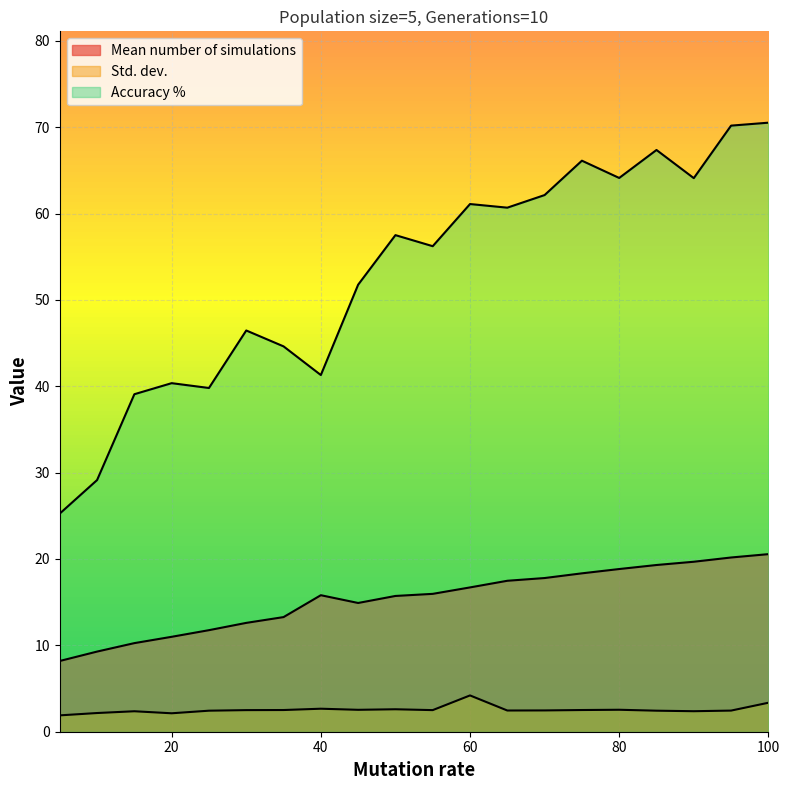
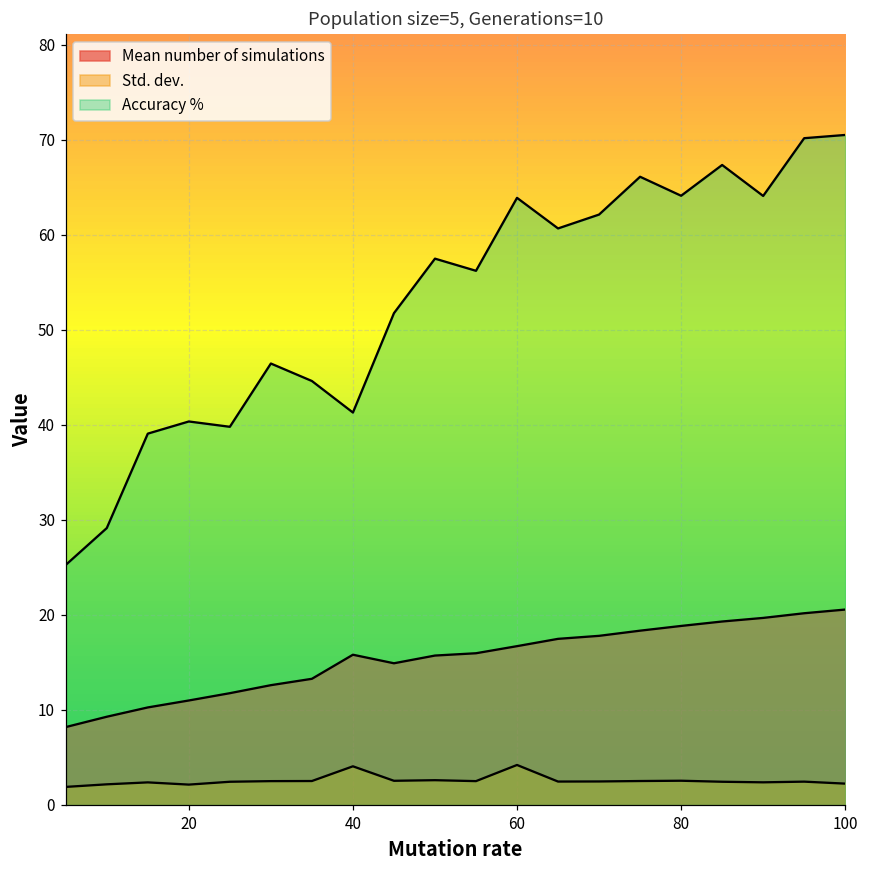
Std. dev., 40: 3 -> 4
Accuracy %, 60: 61 -> 64
Std. dev., 100: 3 -> 2
